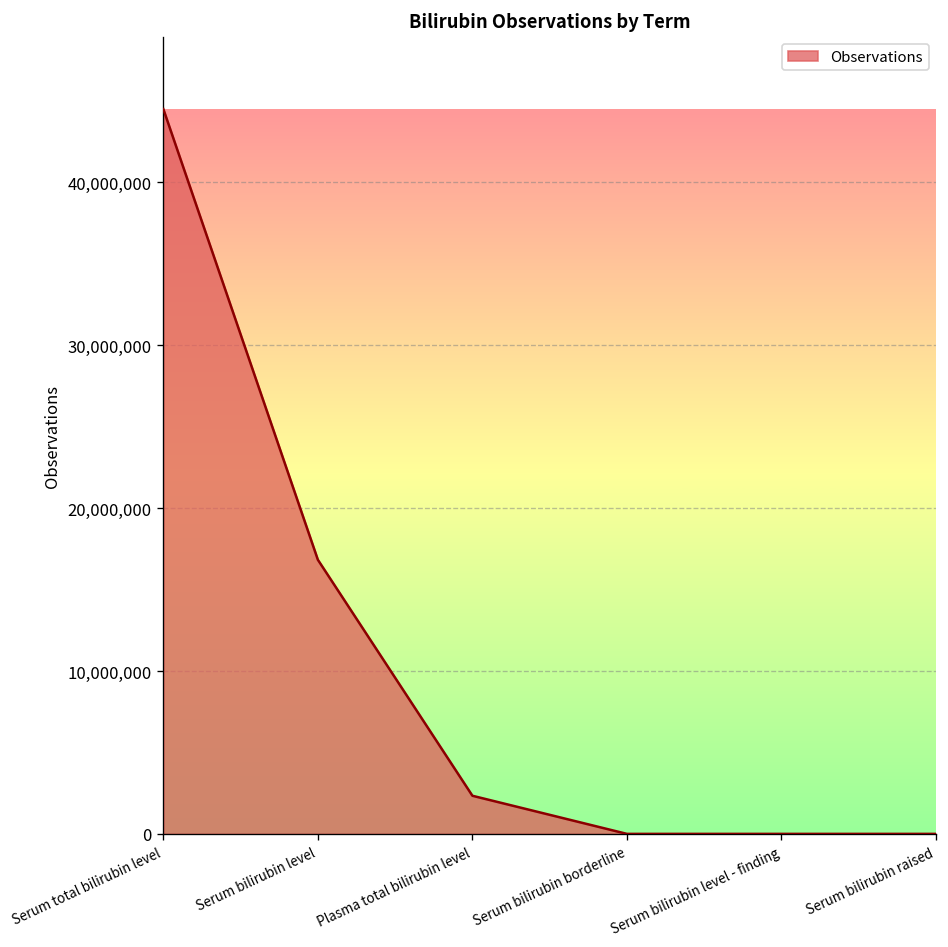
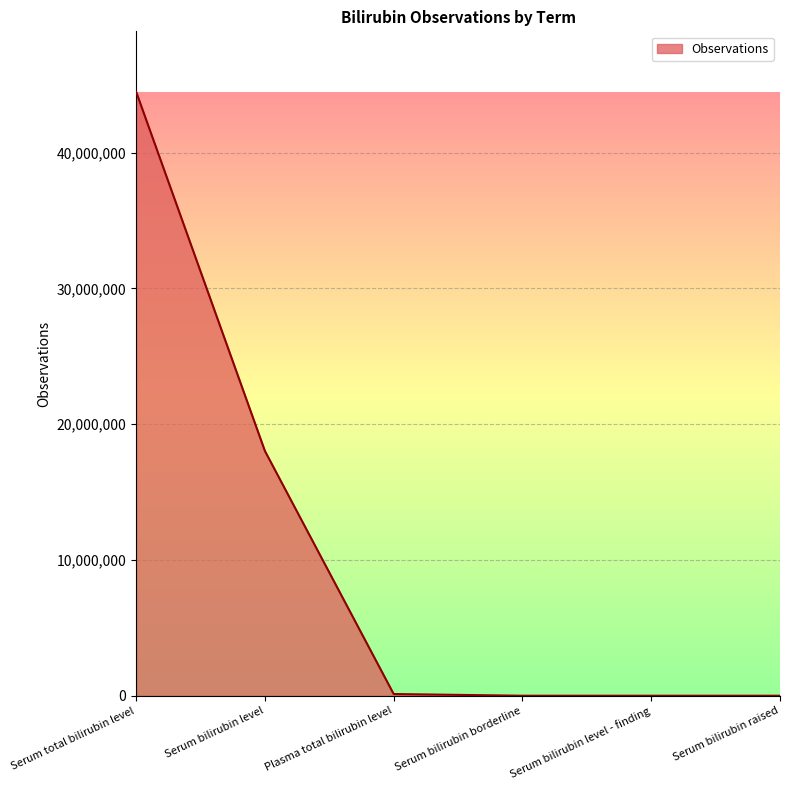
Serum bilirubin level: 16,800,000 -> 18,000,000
Plasma total bilirubin level: 2,300,000 -> 100,000
